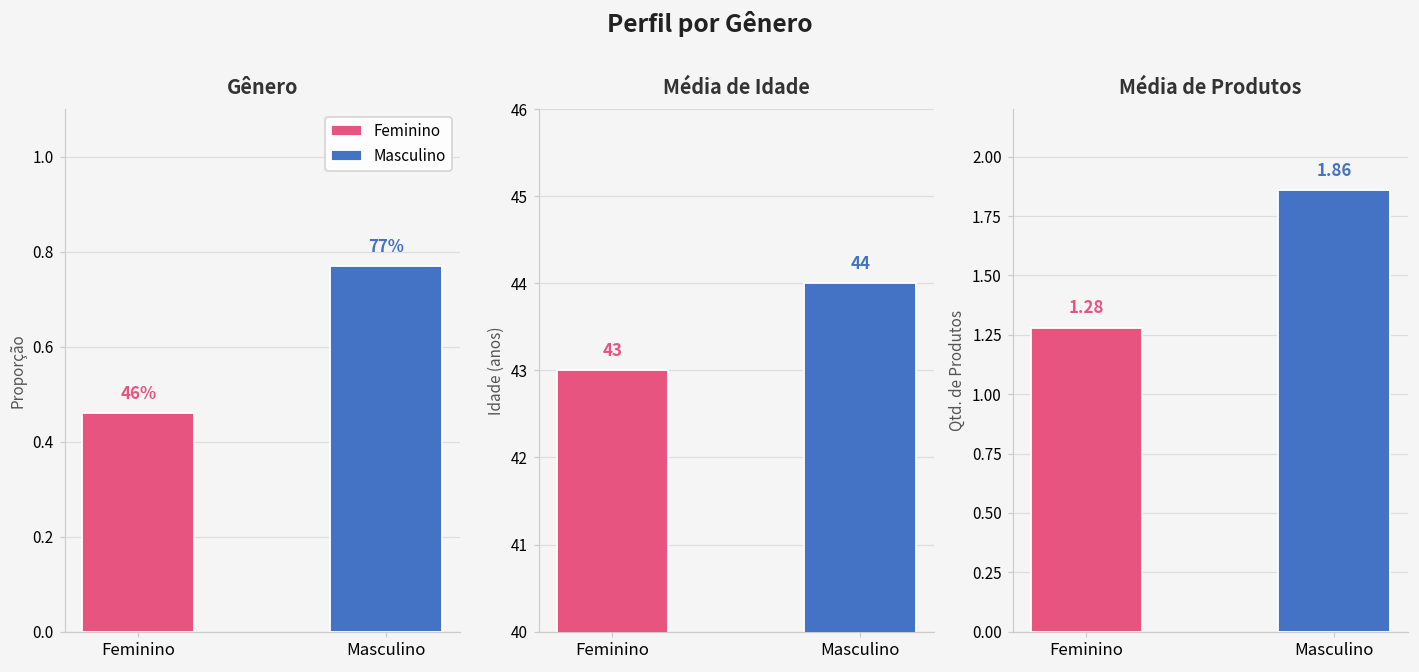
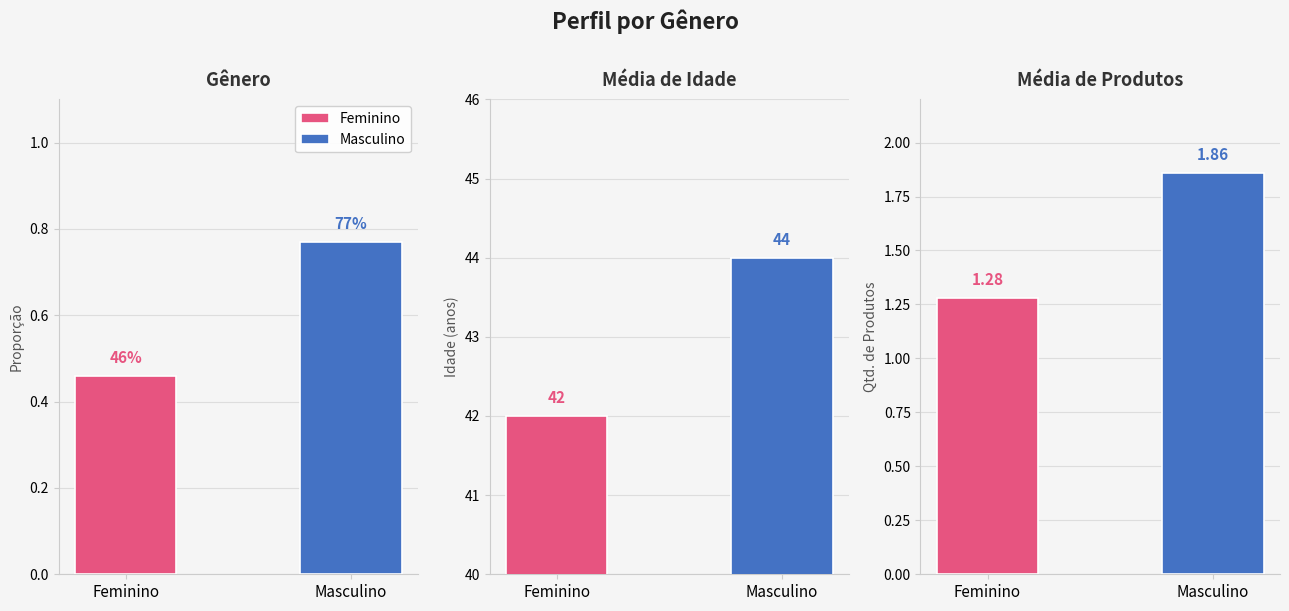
Média de Idade, Feminino: 43 -> 42
